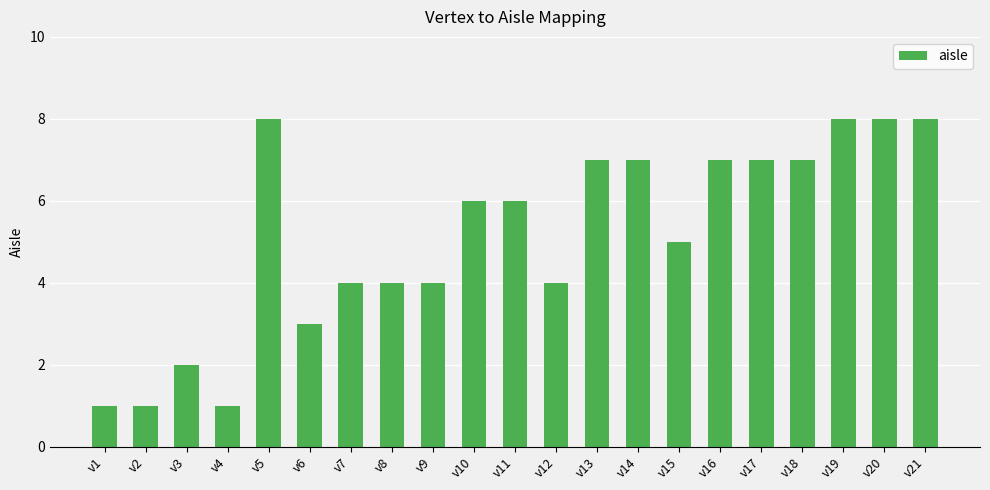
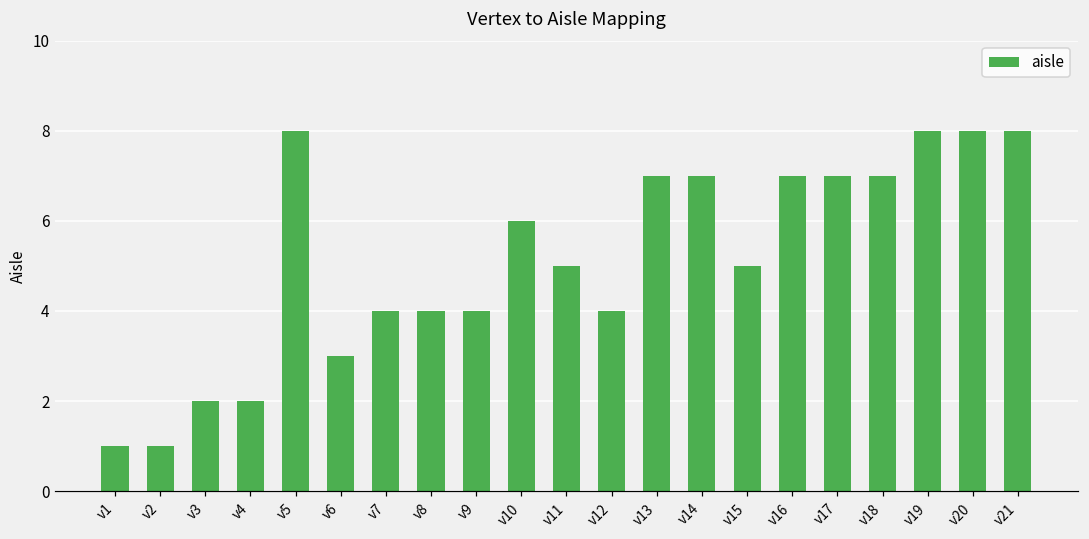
v4: 1 -> 2
v11: 6 -> 5
